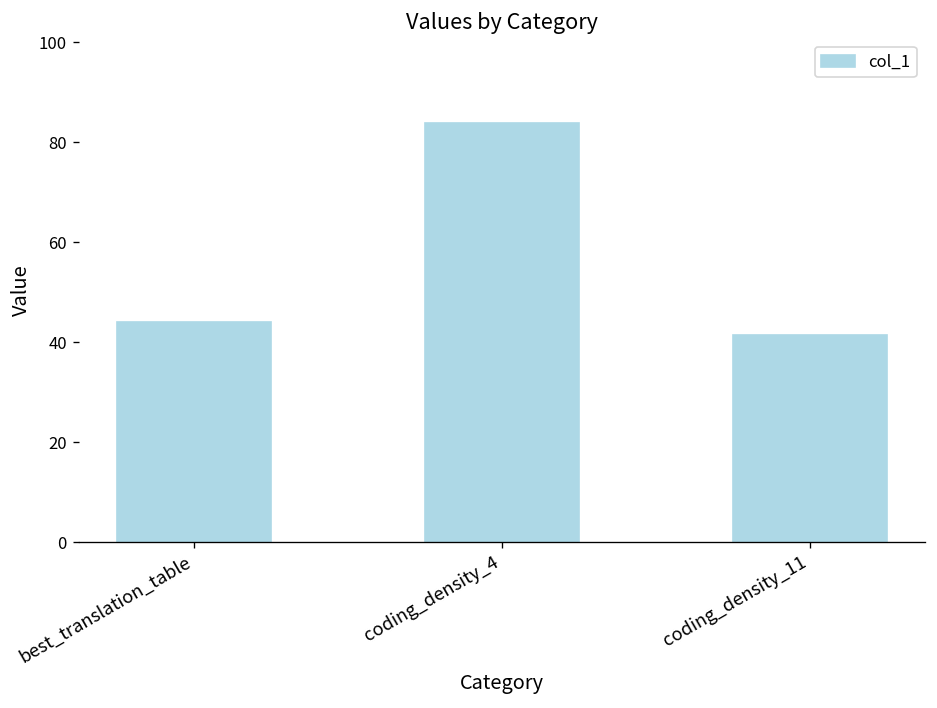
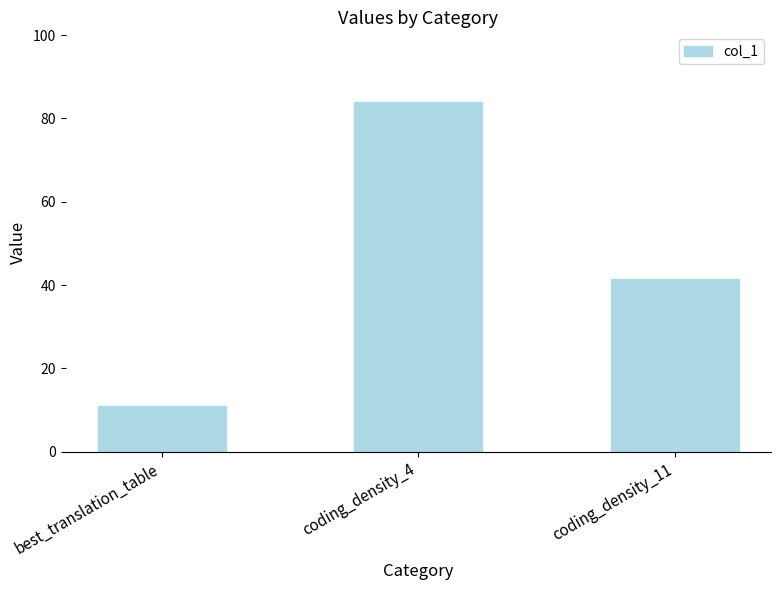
best_translation_table: 44 -> 11
